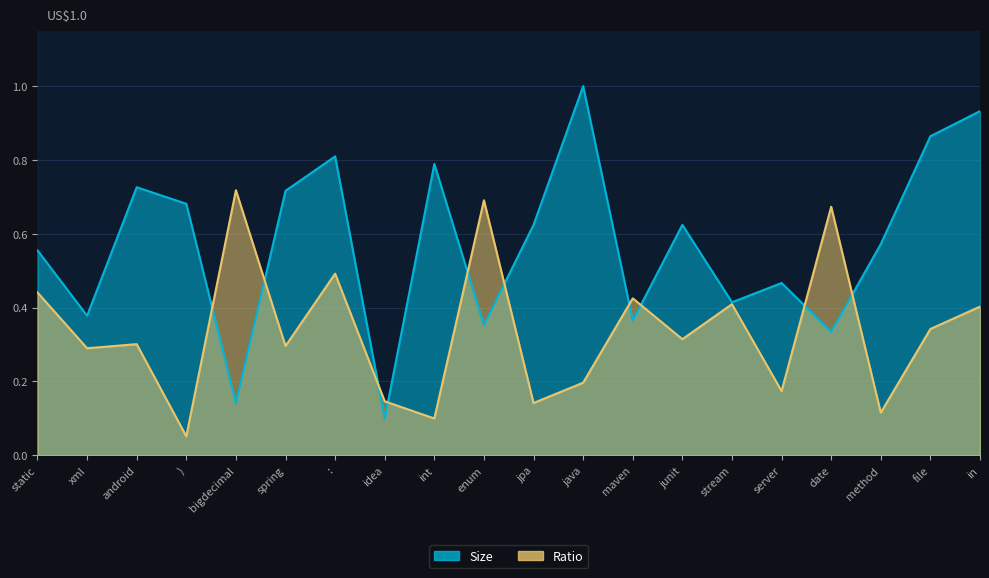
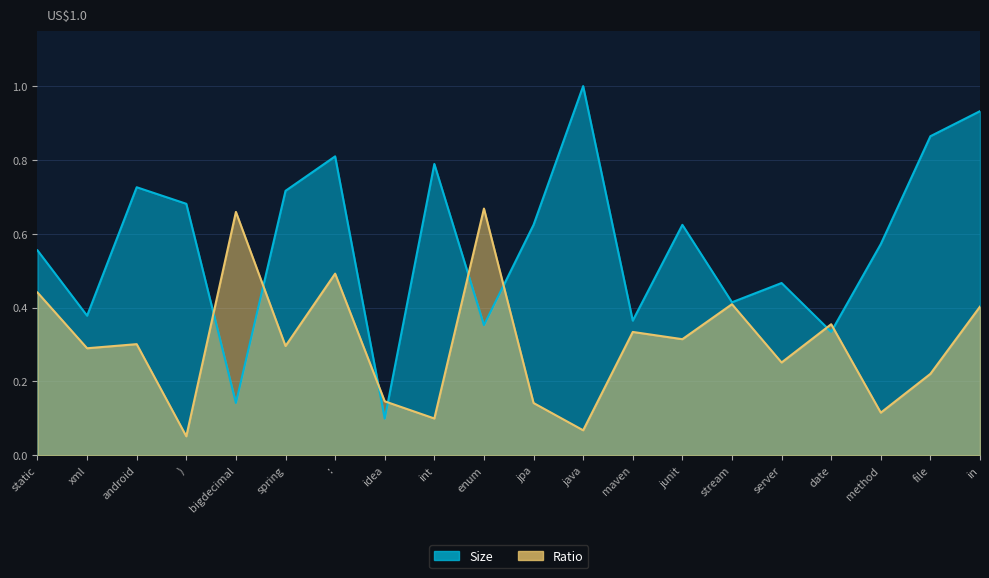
Ratio, bigdecimal: 0.72 -> 0.66
Ratio, enum: 0.69 -> 0.67
Ratio, java: 0.20 -> 0.07
Ratio, maven: 0.43 -> 0.33
Ratio, server: 0.17 -> 0.25
Ratio, date: 0.67 -> 0.36
Ratio, file: 0.34 -> 0.22
